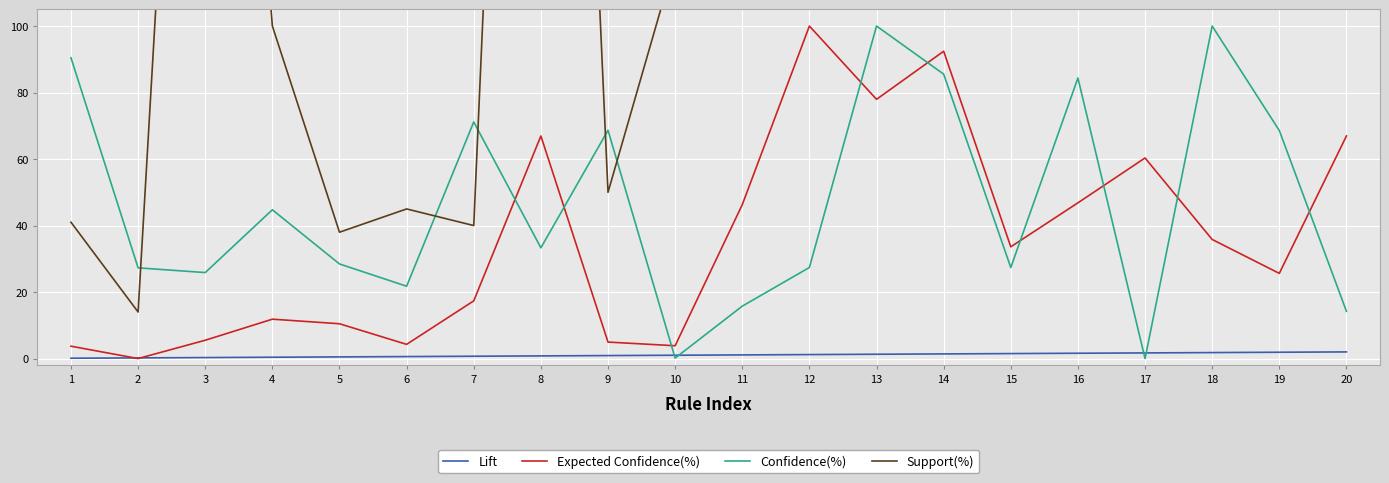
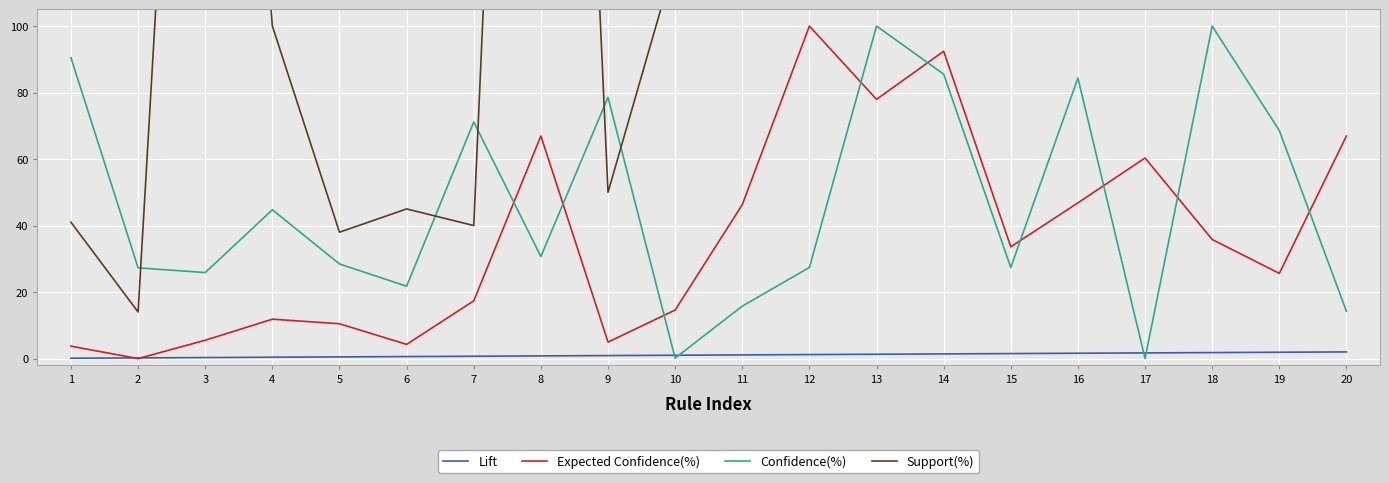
Confidence(%), 8: 33 -> 31
Confidence(%), 9: 69 -> 79
Expected Confidence(%), 10: 4 -> 15
